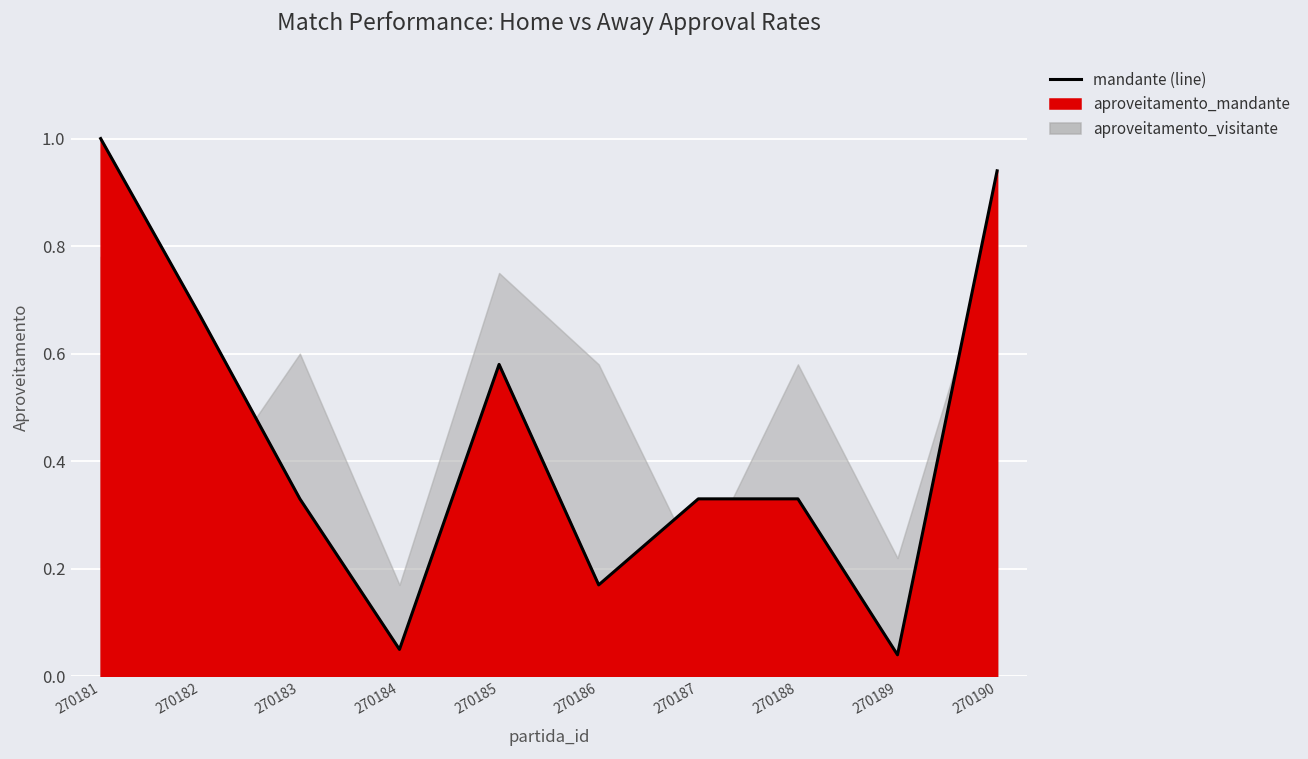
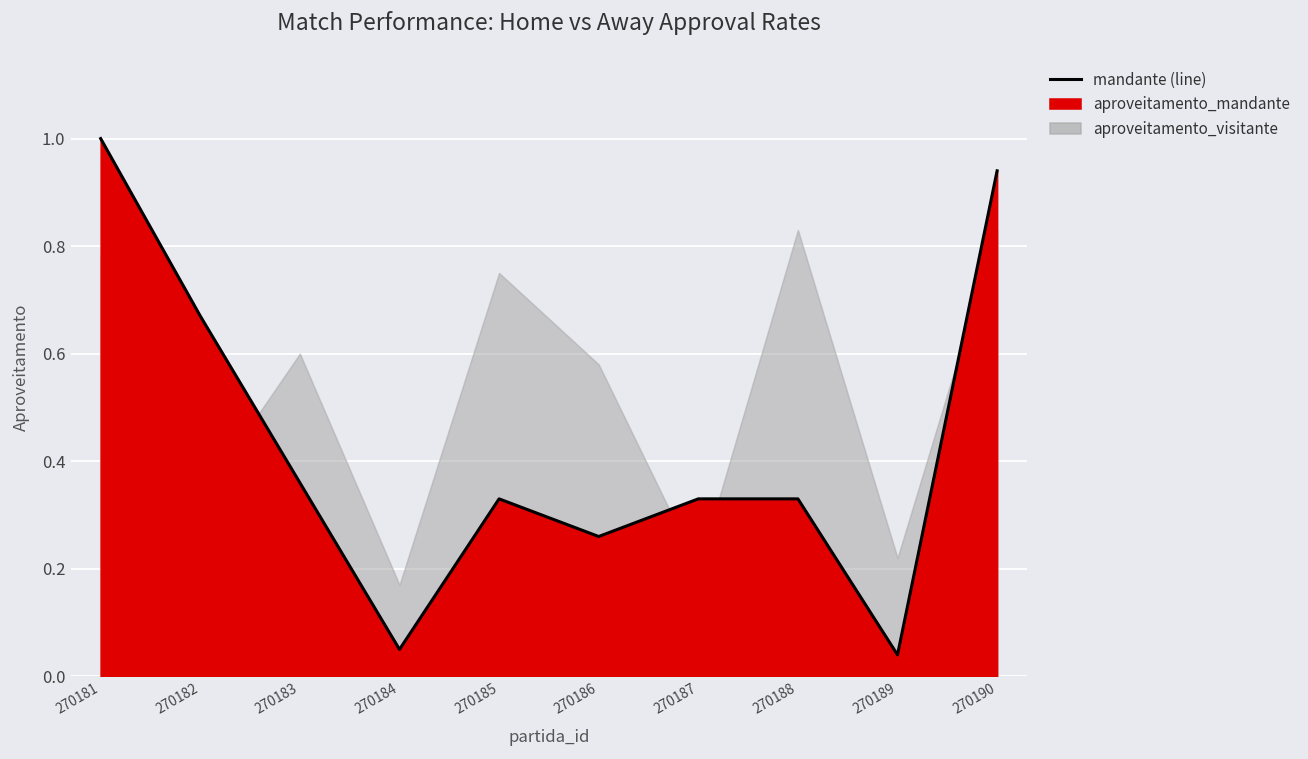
aproveitamento_mandante, 270183: 0.33 -> 0.36
aproveitamento_mandante, 270185: 0.58 -> 0.33
aproveitamento_mandante, 270186: 0.17 -> 0.26
aproveitamento_visitante, 270188: 0.58 -> 0.83
